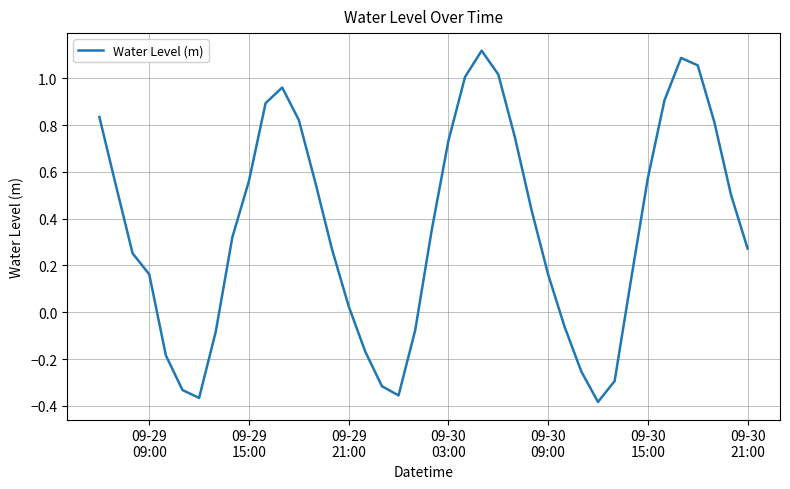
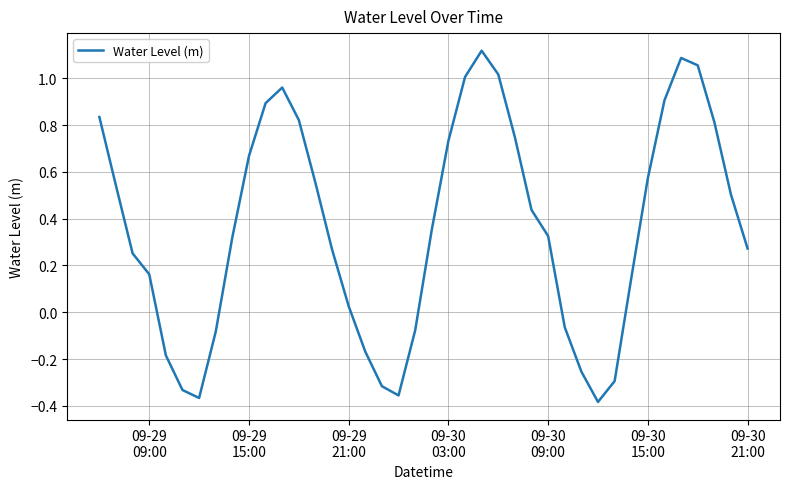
09-29 15:00: 0.56 -> 0.67
09-30 09:00: 0.16 -> 0.33
